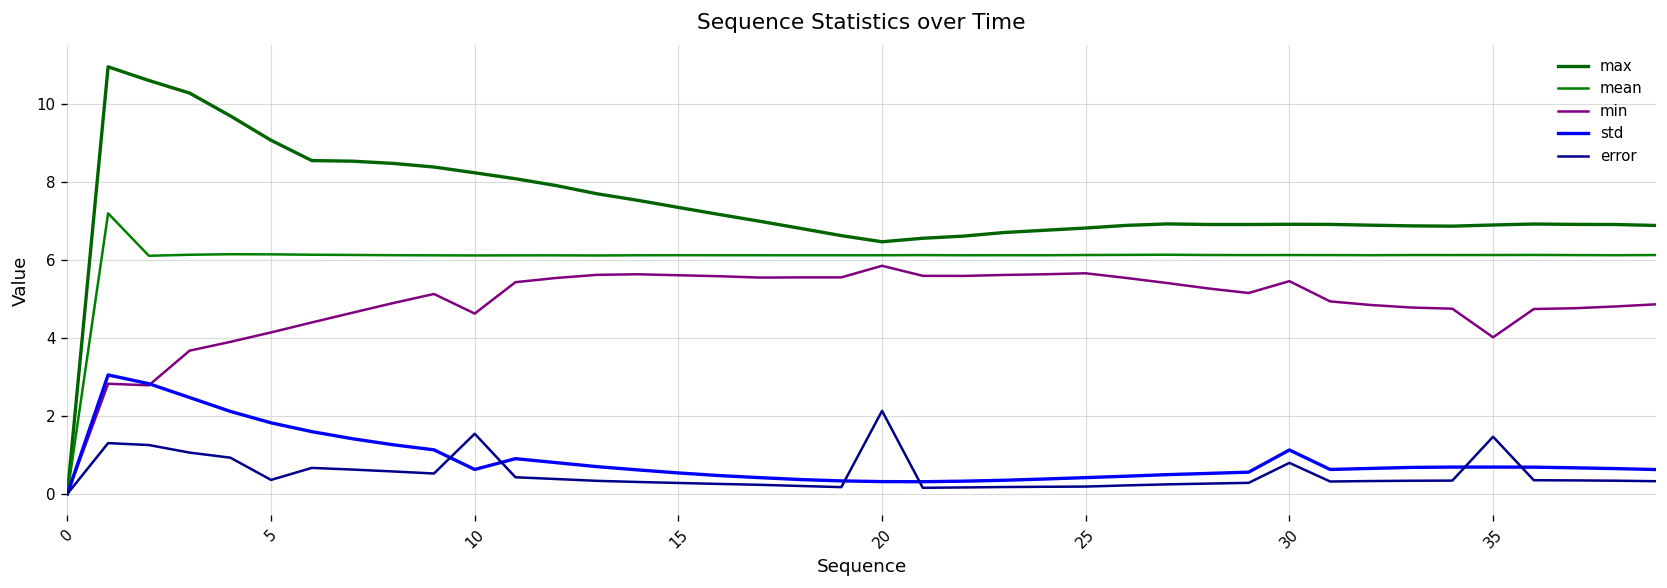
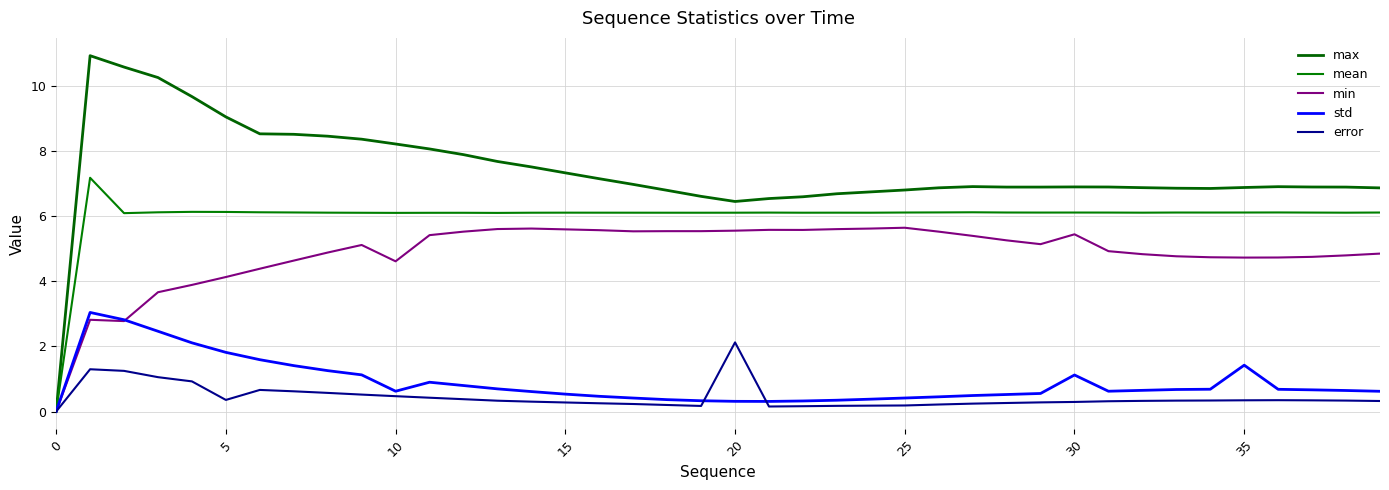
error, 10: 1.5 -> 0.5
min, 20: 5.8 -> 5.6
error, 30: 0.8 -> 0.3
min, 35: 4.0 -> 4.7
std, 35: 0.7 -> 1.4
error, 35: 1.5 -> 0.3
